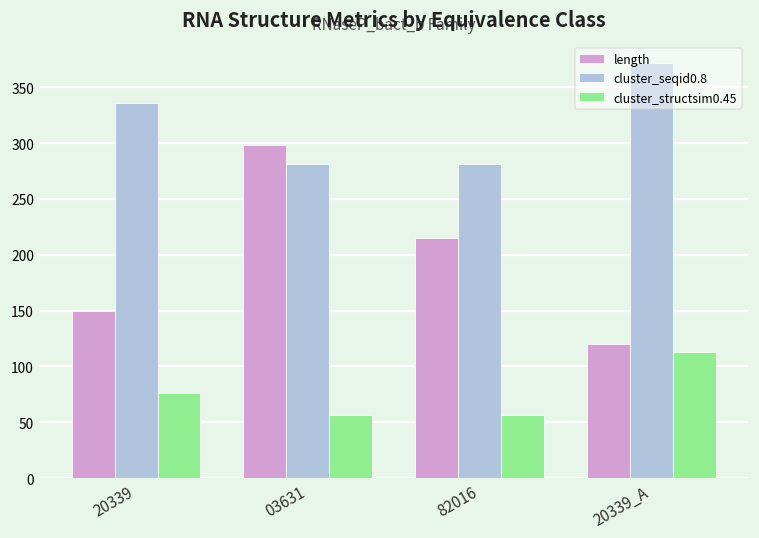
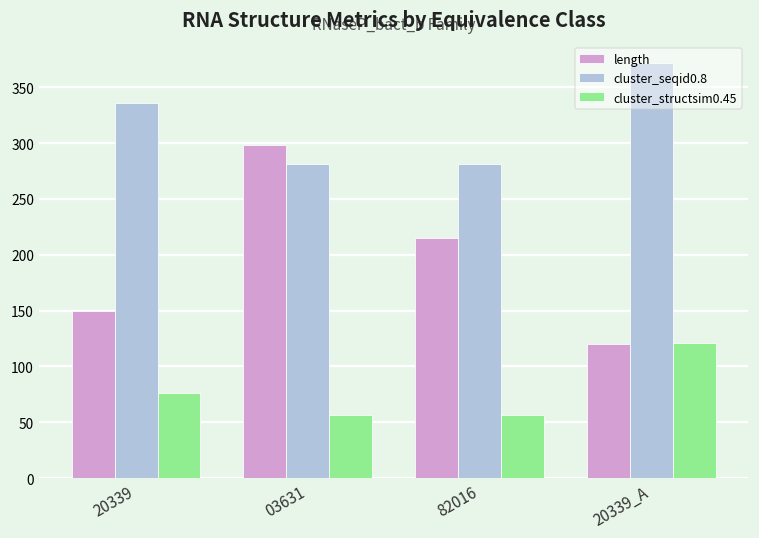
cluster_structsim0.45, 20339_A: 113 -> 121
